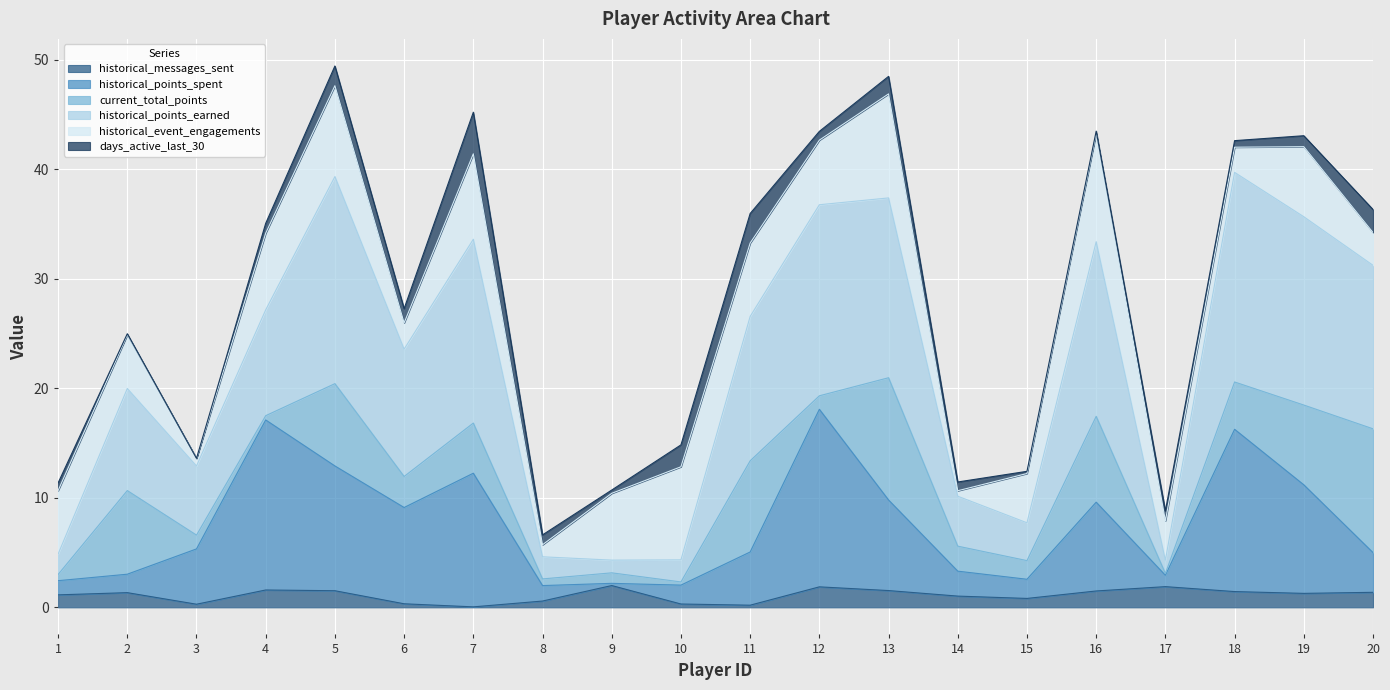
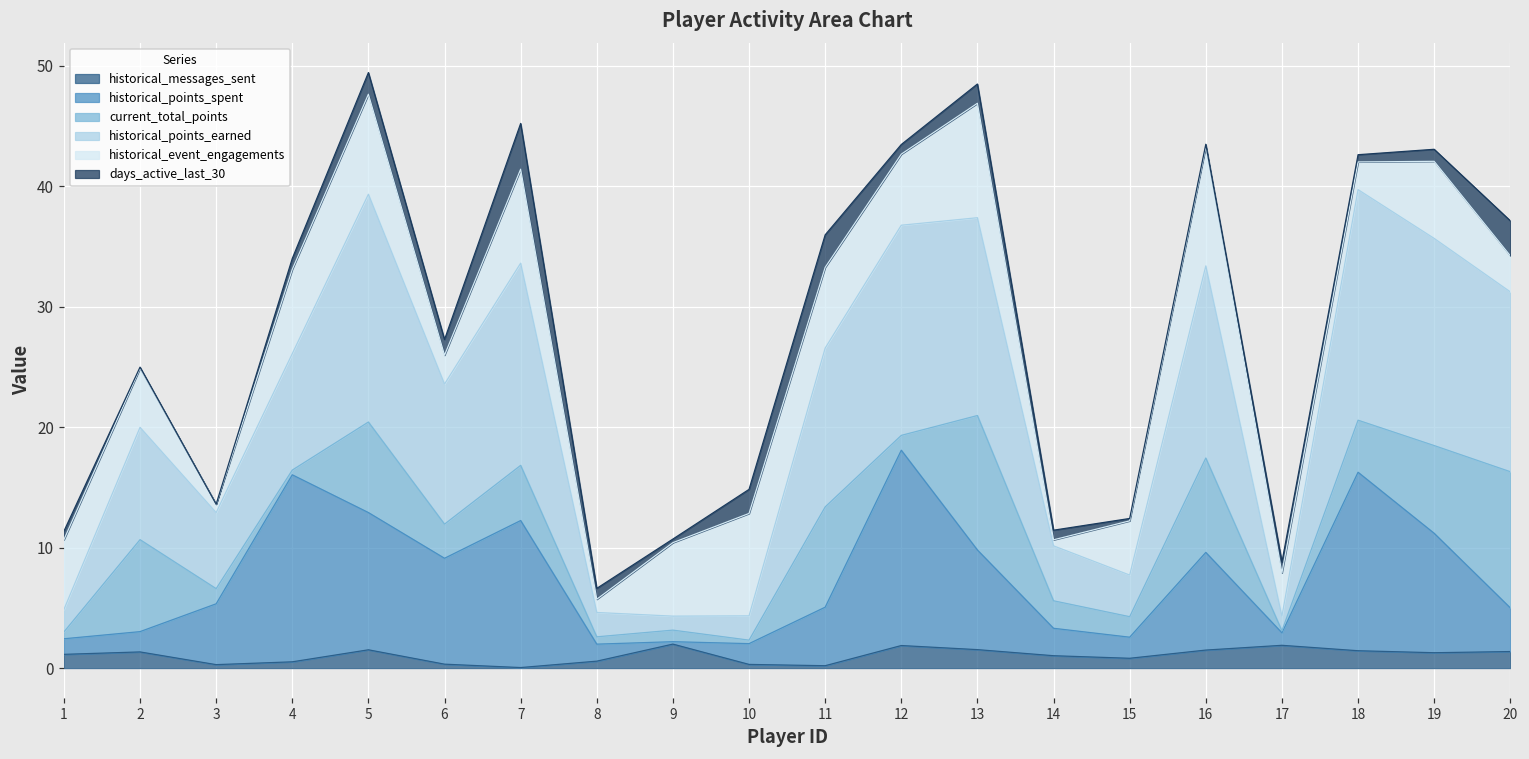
historical_messages_sent, 4: 1.6 -> 0.5
days_active_last_30, 20: 2.1 -> 2.9
